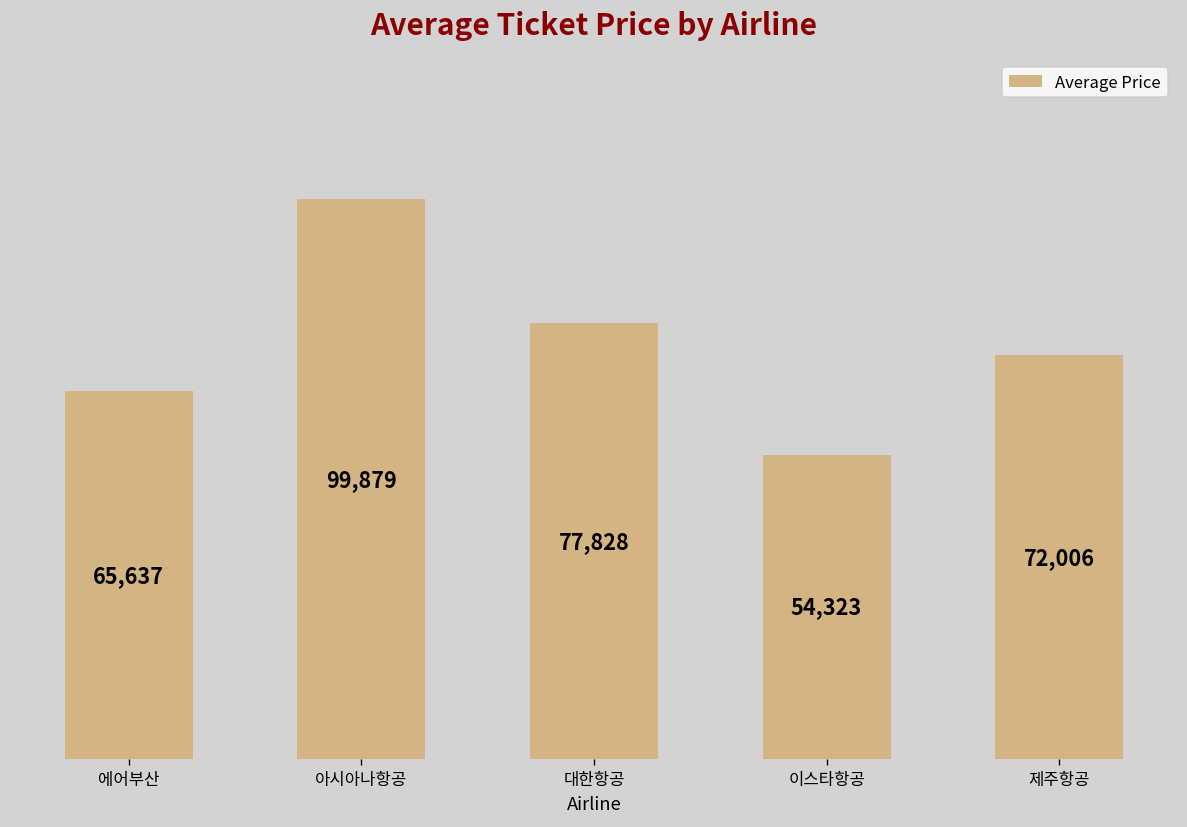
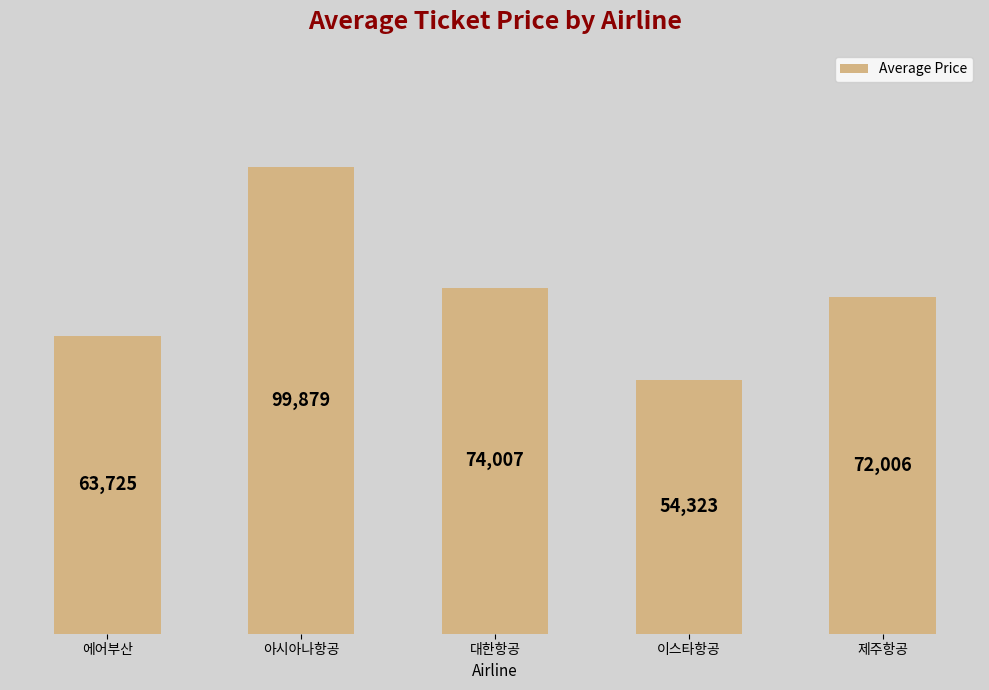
에어부산: 65,637 -> 63,725
대한항공: 77,828 -> 74,007
